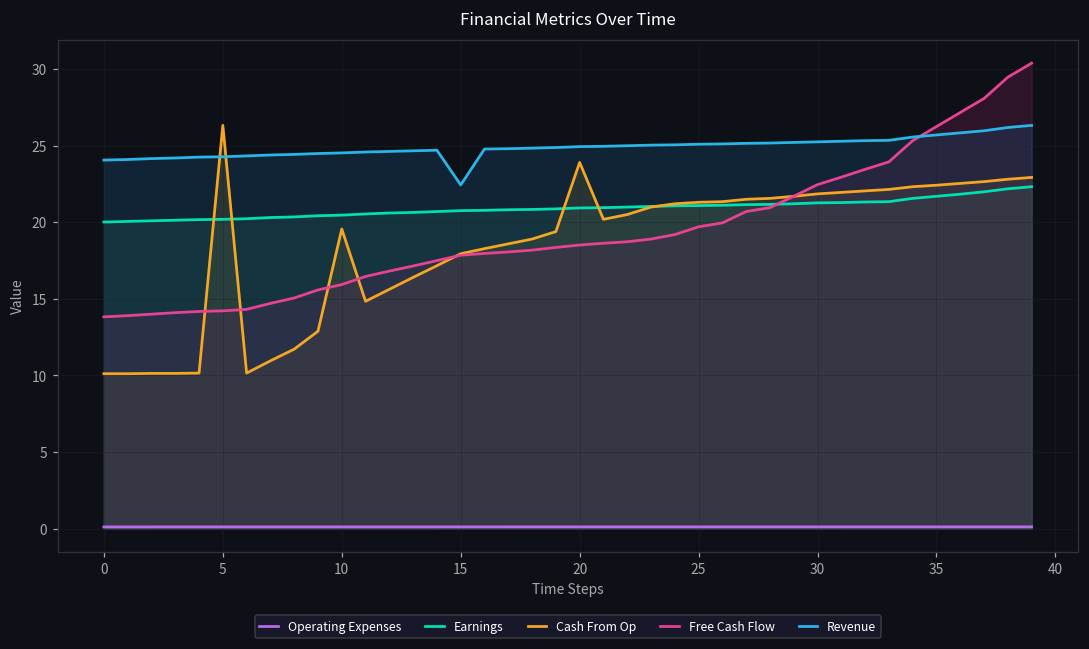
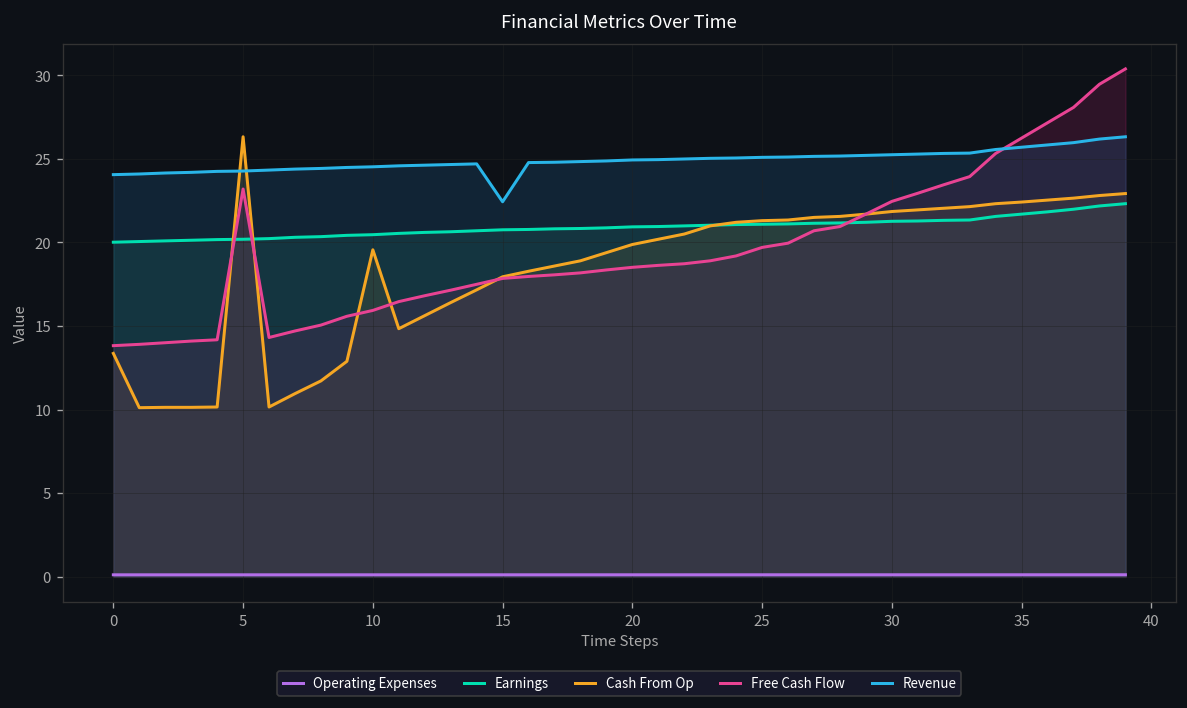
Cash From Op, 0: 10.1 -> 13.4
Free Cash Flow, 5: 14.2 -> 23.2
Cash From Op, 20: 23.9 -> 19.9
